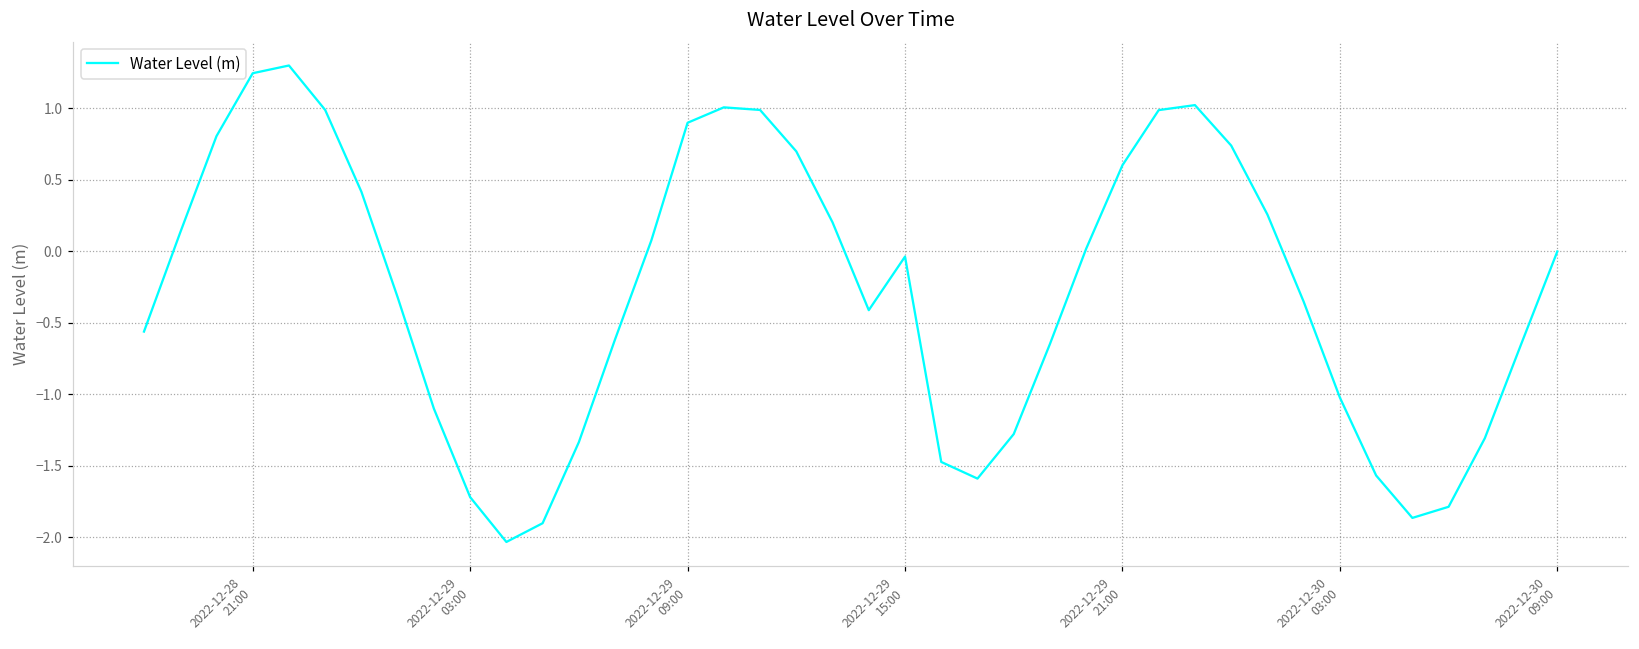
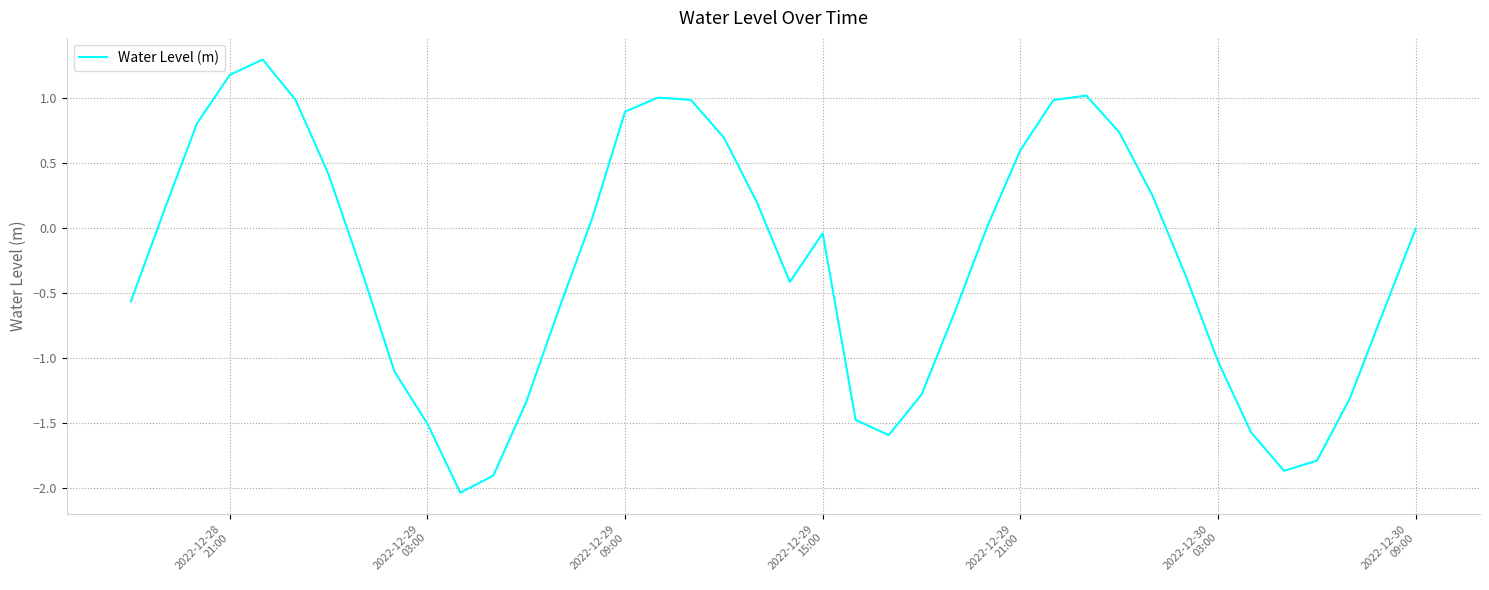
2022-12-28 21:00: 1.24 -> 1.18
2022-12-29 03:00: -1.72 -> -1.50
